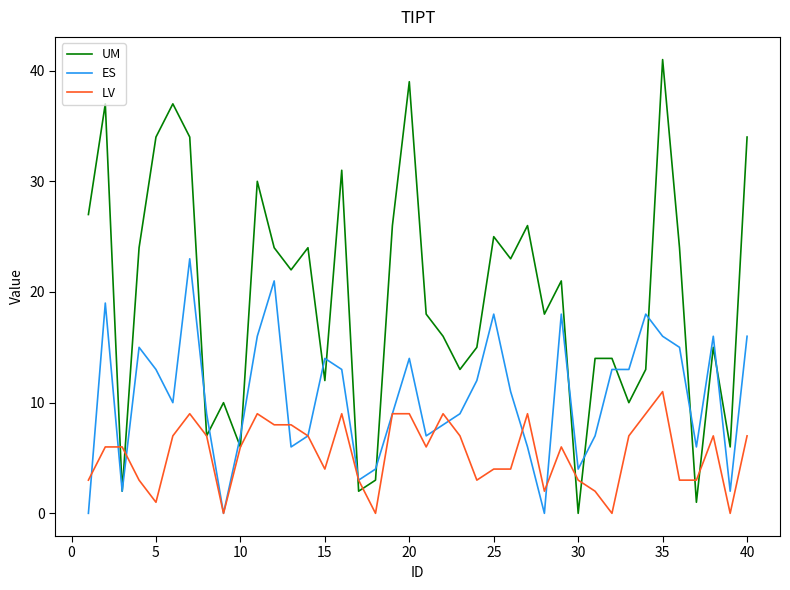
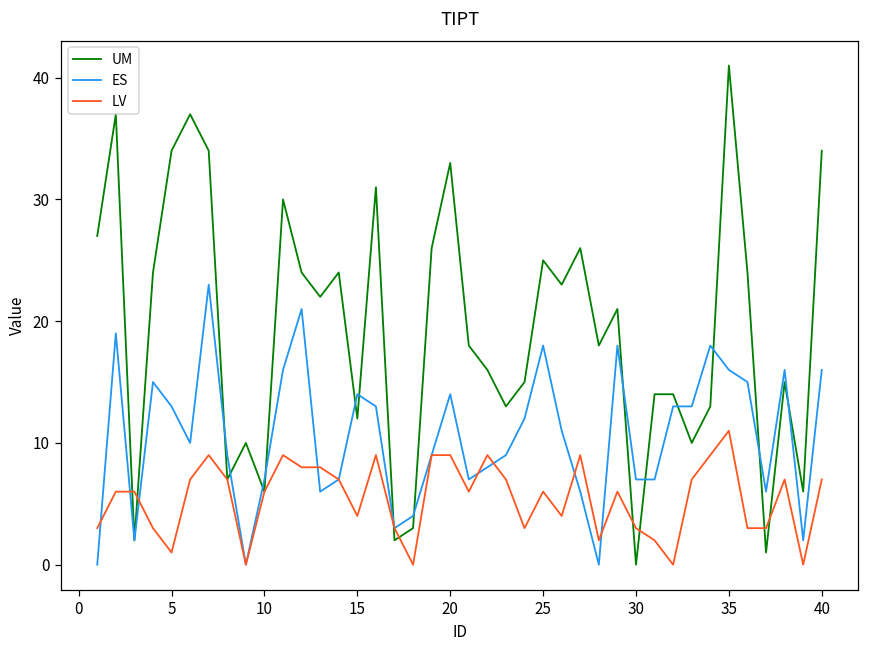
UM, 20: 39 -> 33
LV, 25: 4 -> 6
ES, 30: 4 -> 7
